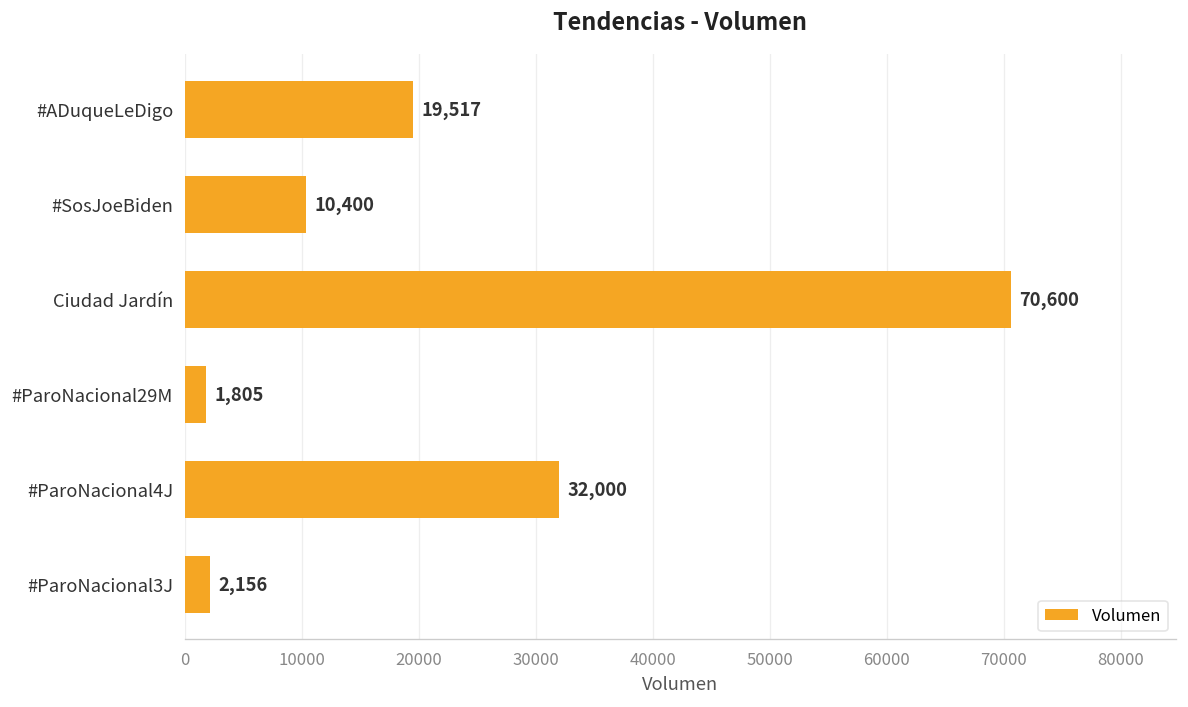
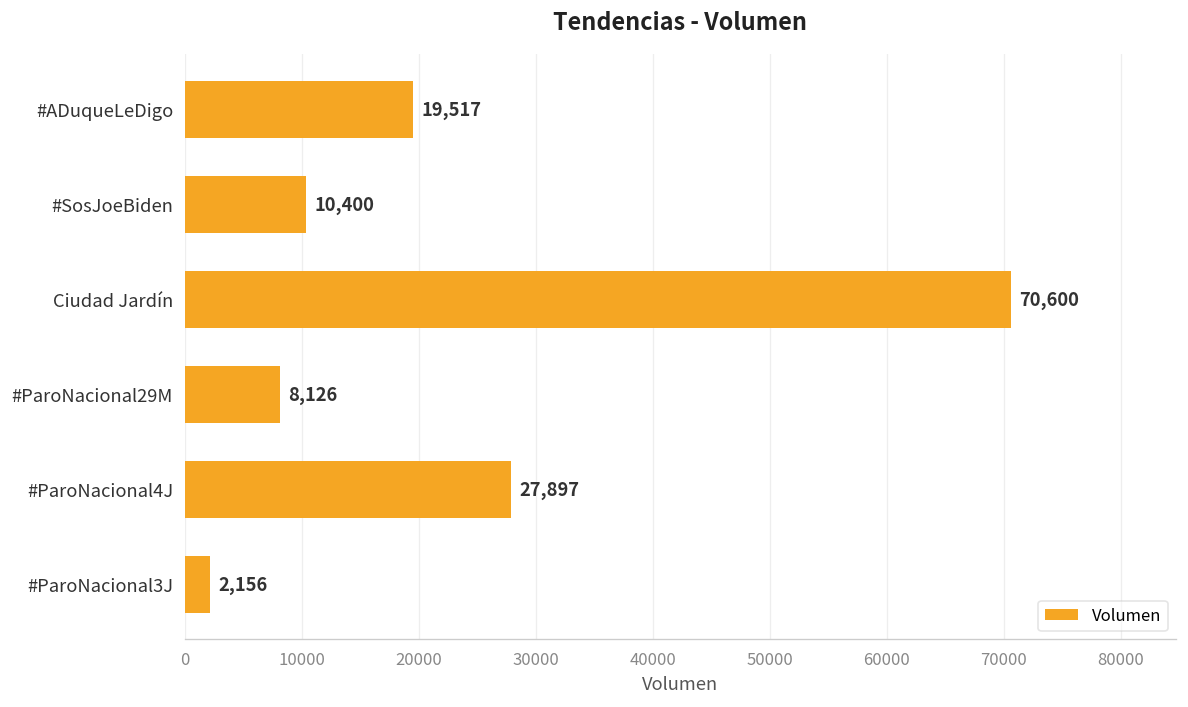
#ParoNacional29M: 1,805 -> 8,126
#ParoNacional4J: 32,000 -> 27,897
